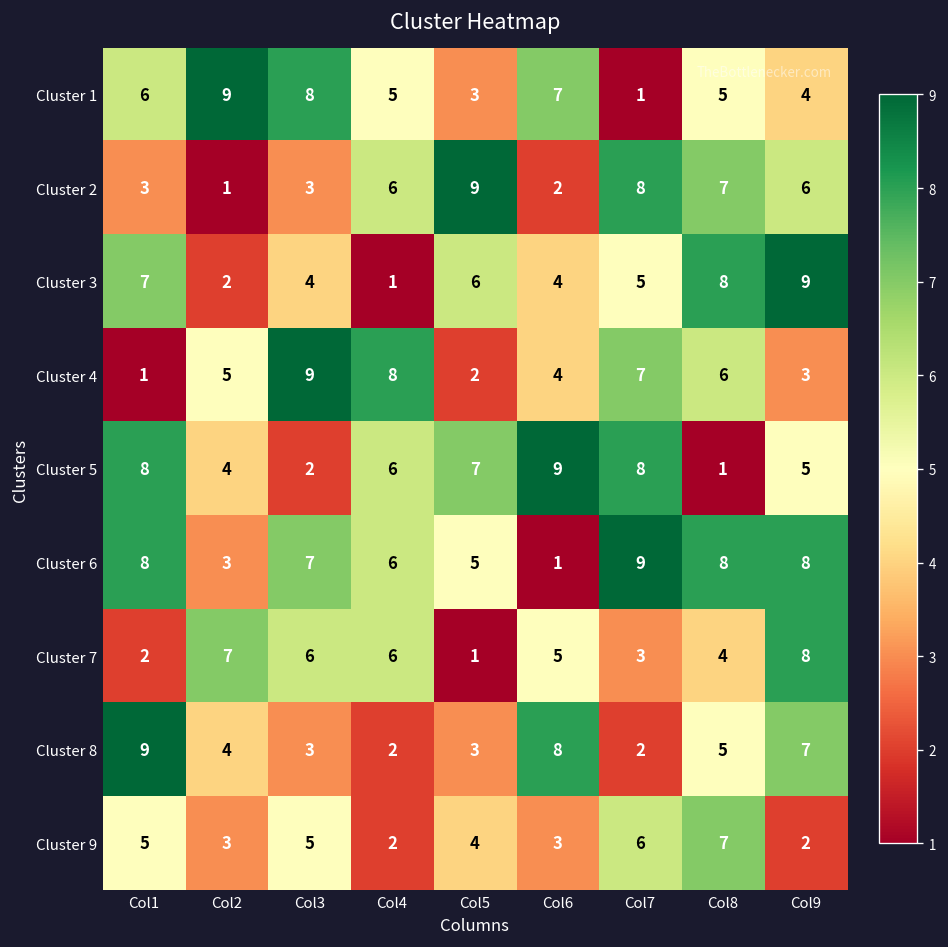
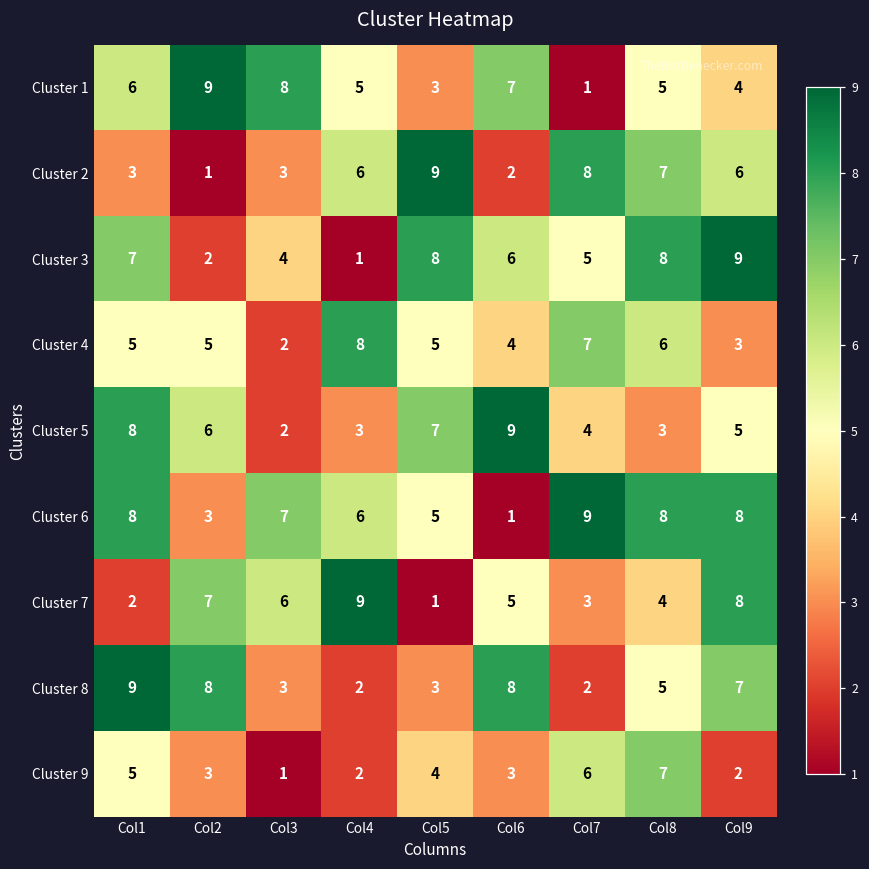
Cluster 3, Col5: 6 -> 8
Cluster 3, Col6: 4 -> 6
Cluster 4, Col1: 1 -> 5
Cluster 4, Col3: 9 -> 2
Cluster 4, Col5: 2 -> 5
Cluster 5, Col2: 4 -> 6
Cluster 5, Col4: 6 -> 3
Cluster 5, Col7: 8 -> 4
Cluster 5, Col8: 1 -> 3
Cluster 7, Col4: 6 -> 9
Cluster 8, Col2: 4 -> 8
Cluster 9, Col3: 5 -> 1
